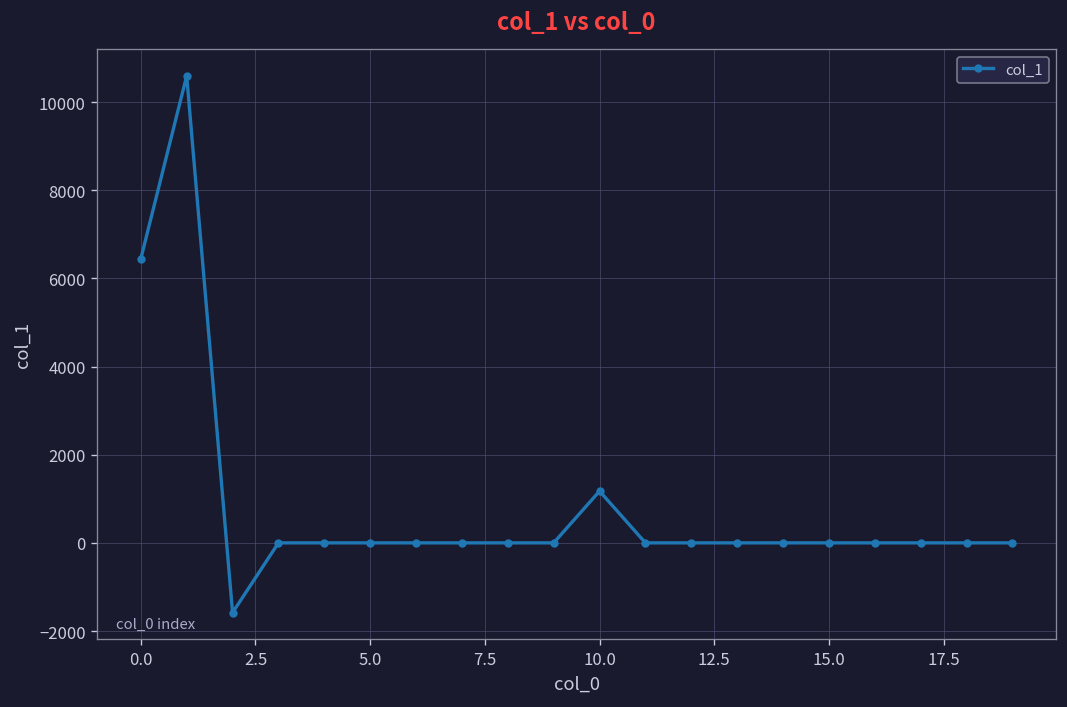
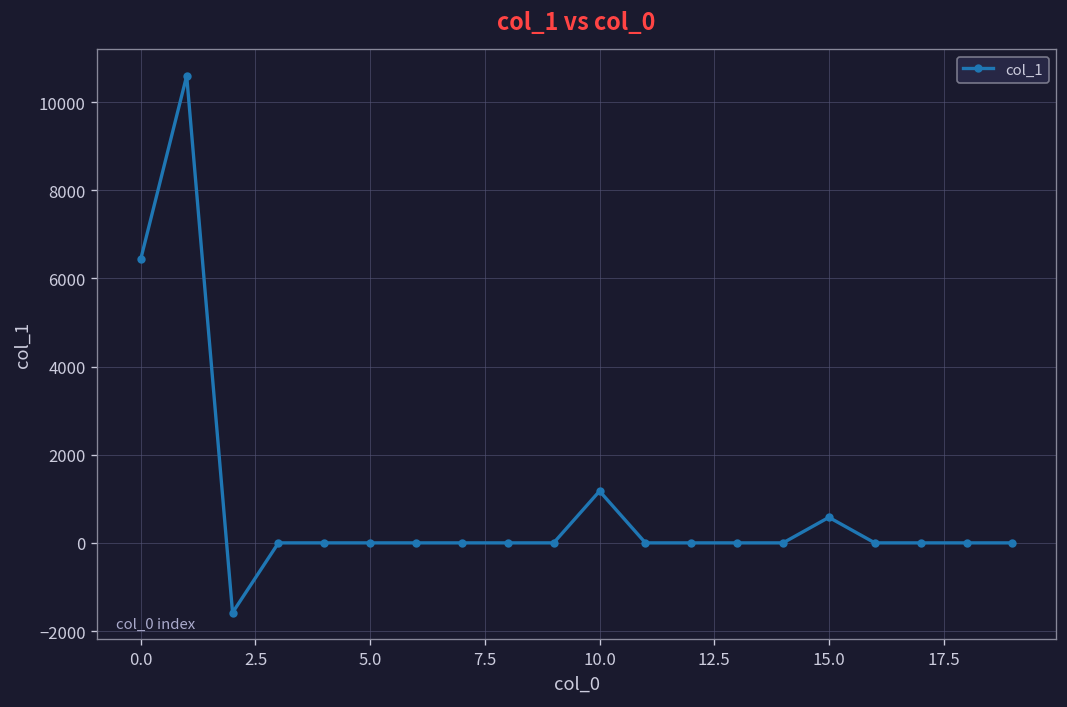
15.0: 0 -> 600
